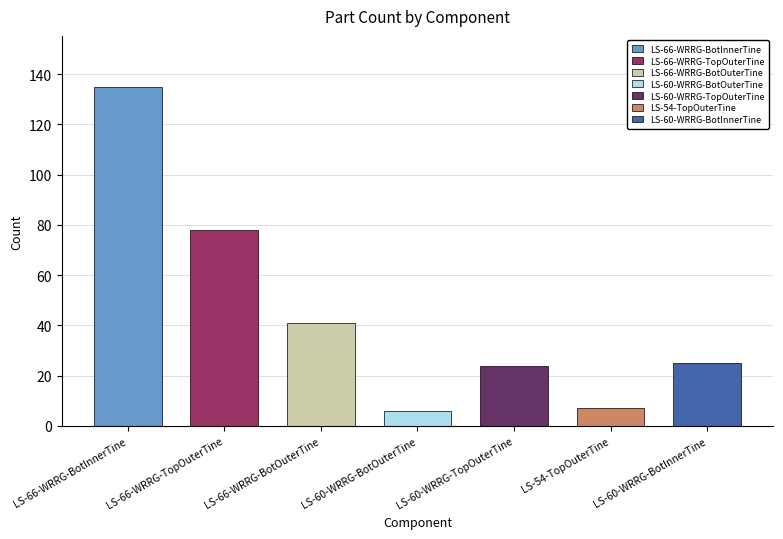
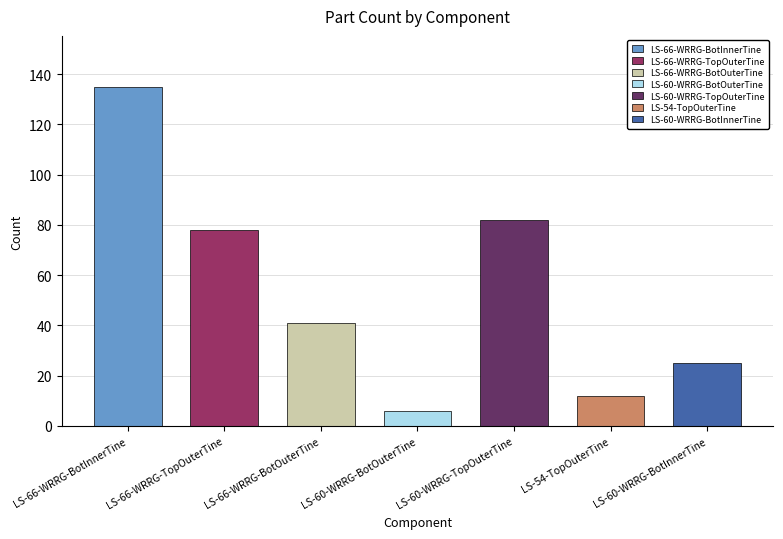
LS-60-WRRG-TopOuterTine: 24 -> 82
LS-54-TopOuterTine: 7 -> 12
